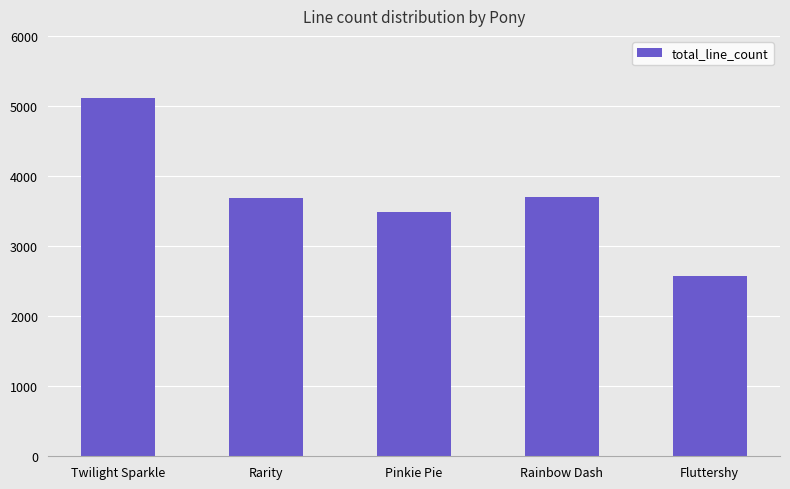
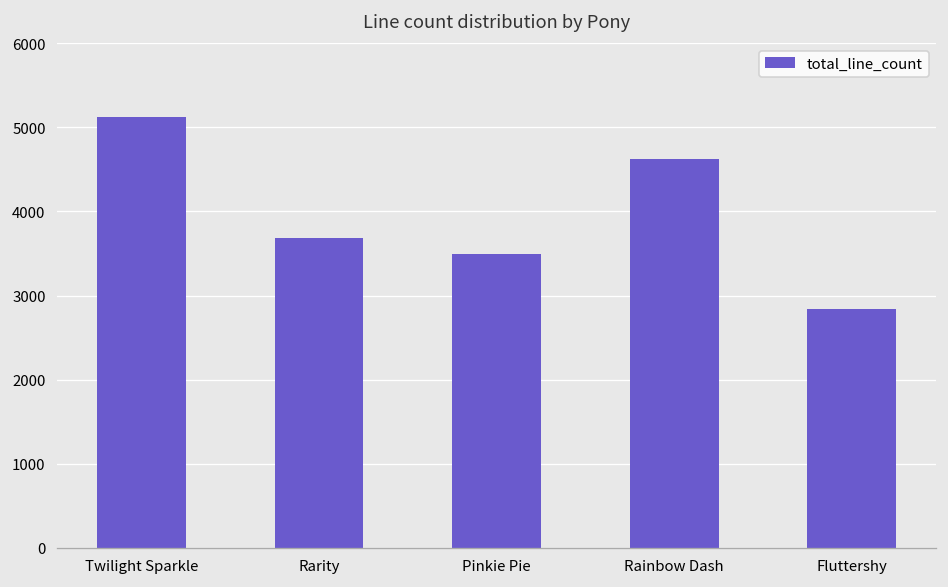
Rainbow Dash: 3700 -> 4600
Fluttershy: 2600 -> 2800
